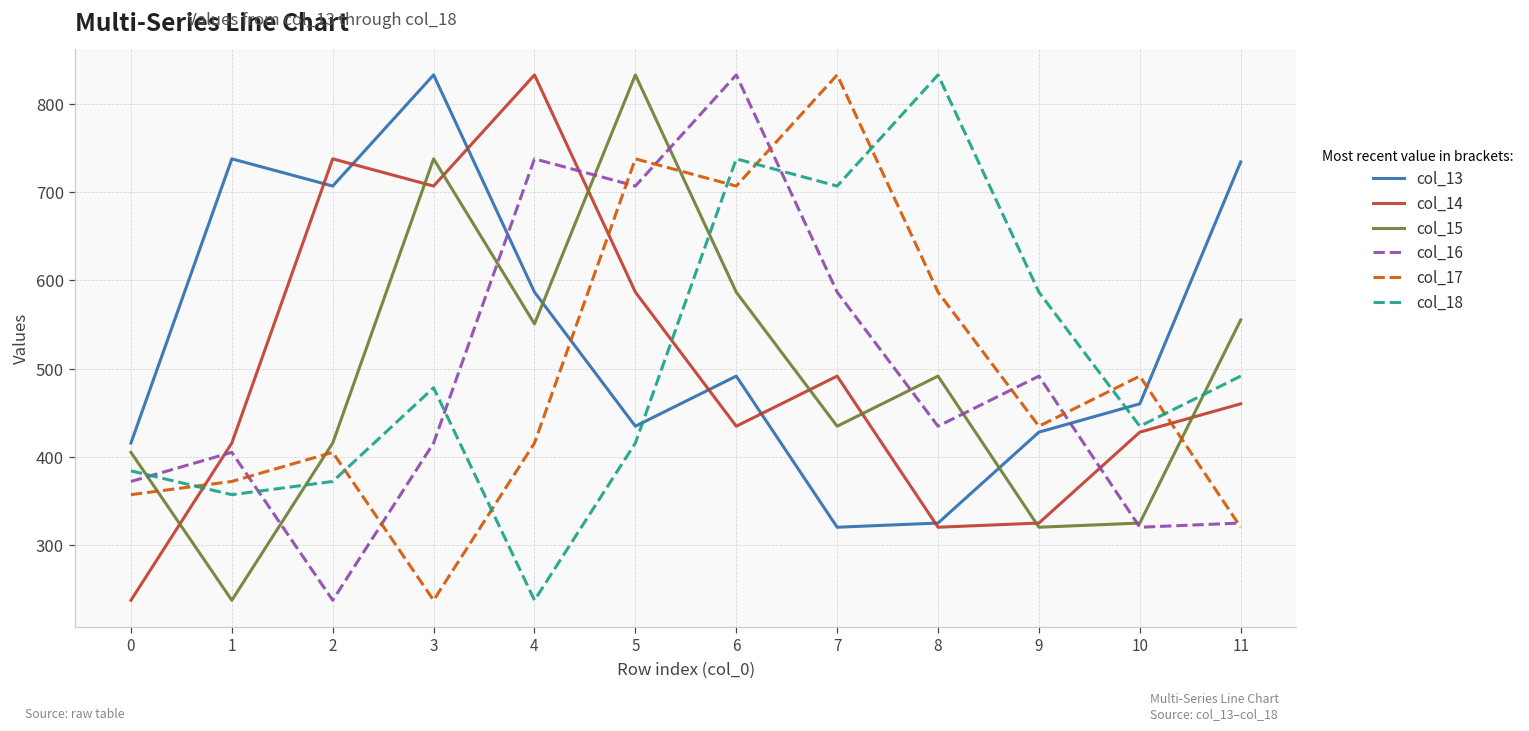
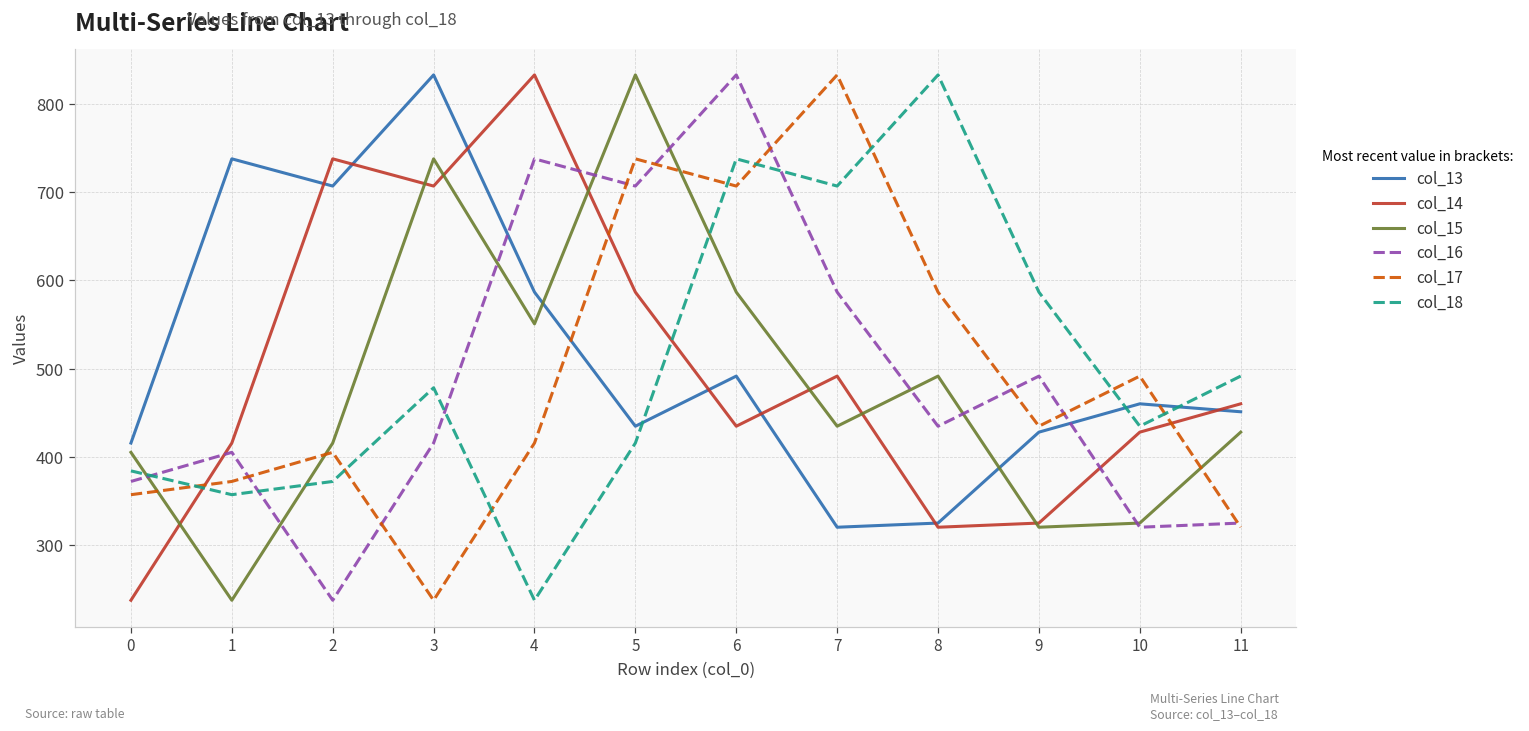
col_13, 11: 730 -> 450
col_15, 11: 560 -> 430
